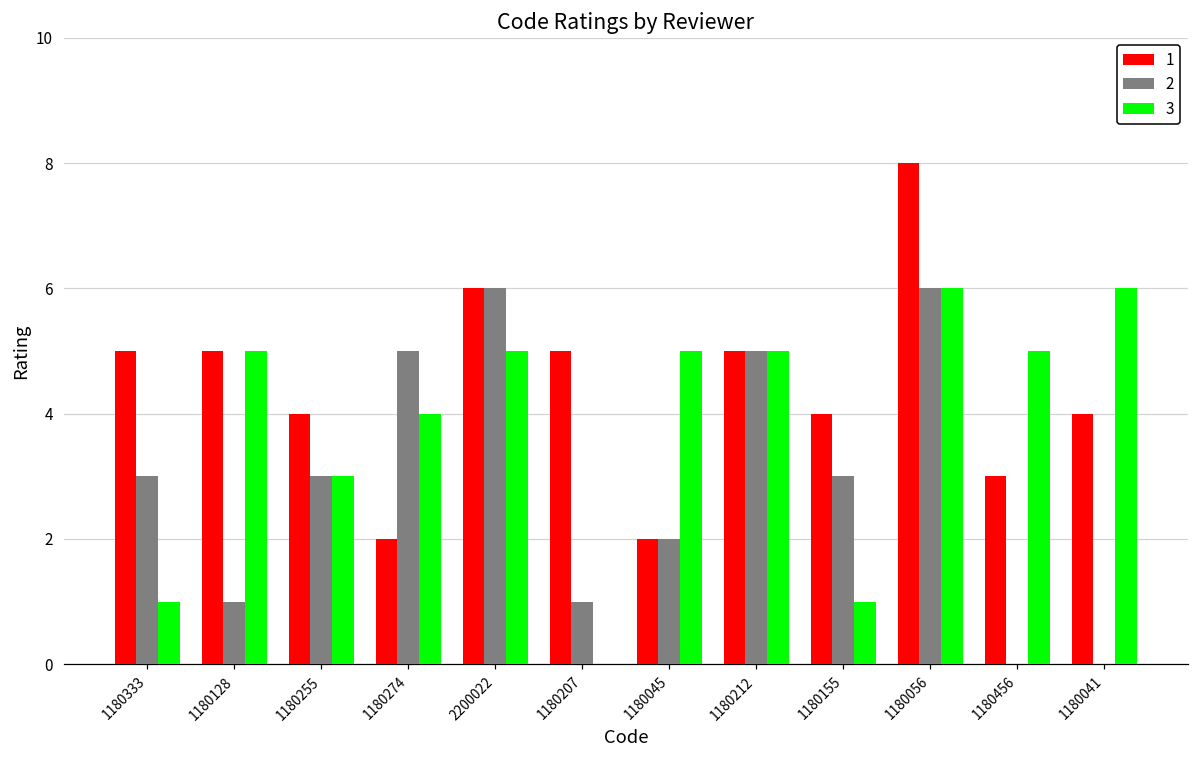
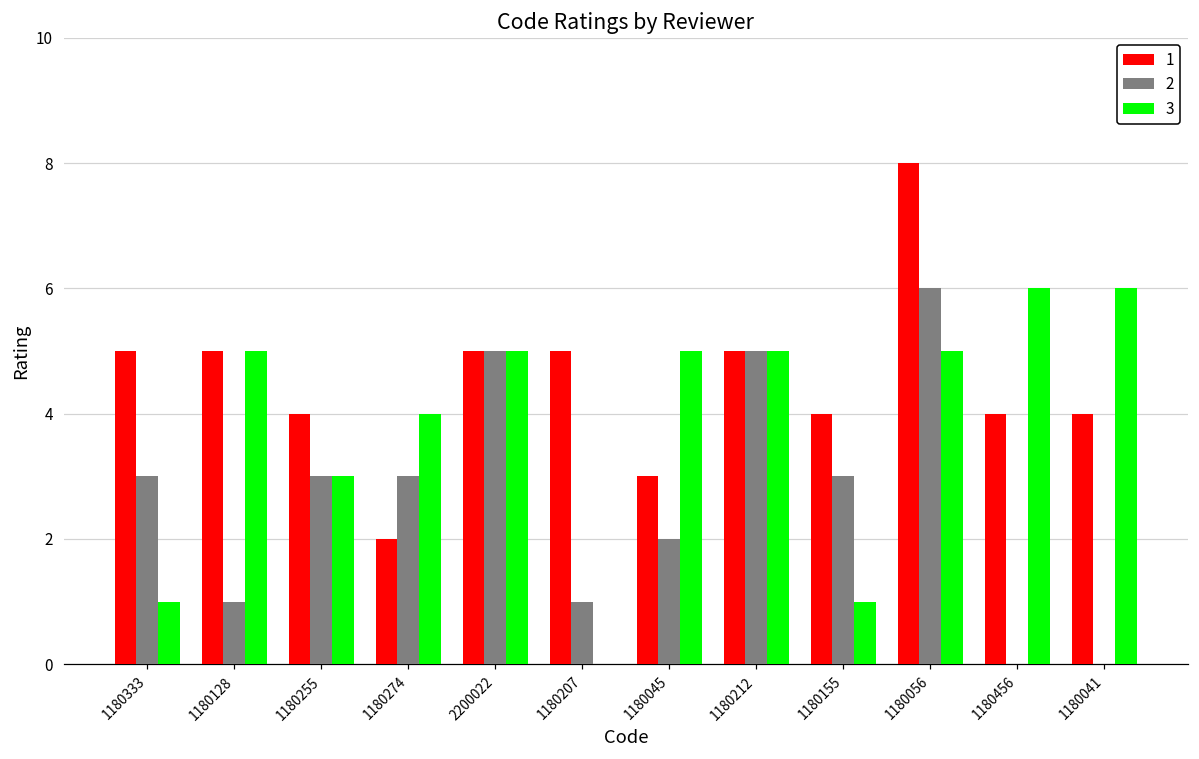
2, 1180274: 5 -> 3
1, 2200022: 6 -> 5
2, 2200022: 6 -> 5
1, 1180045: 2 -> 3
3, 1180056: 6 -> 5
1, 1180456: 3 -> 4
3, 1180456: 5 -> 6
